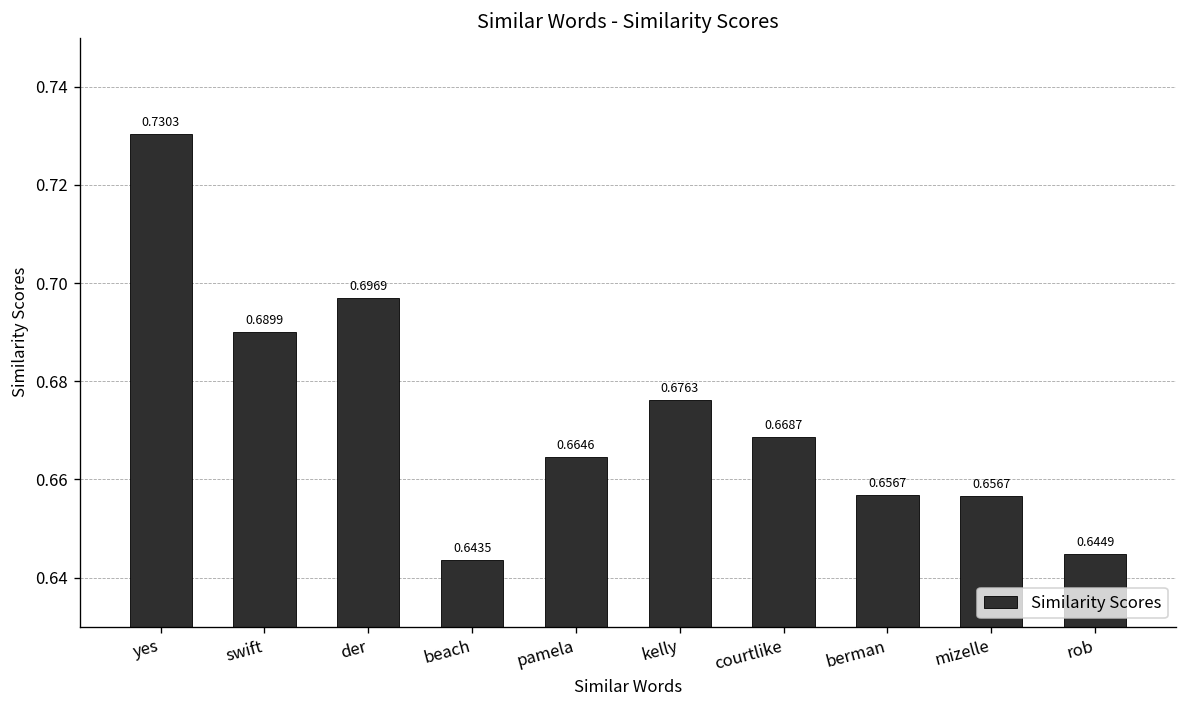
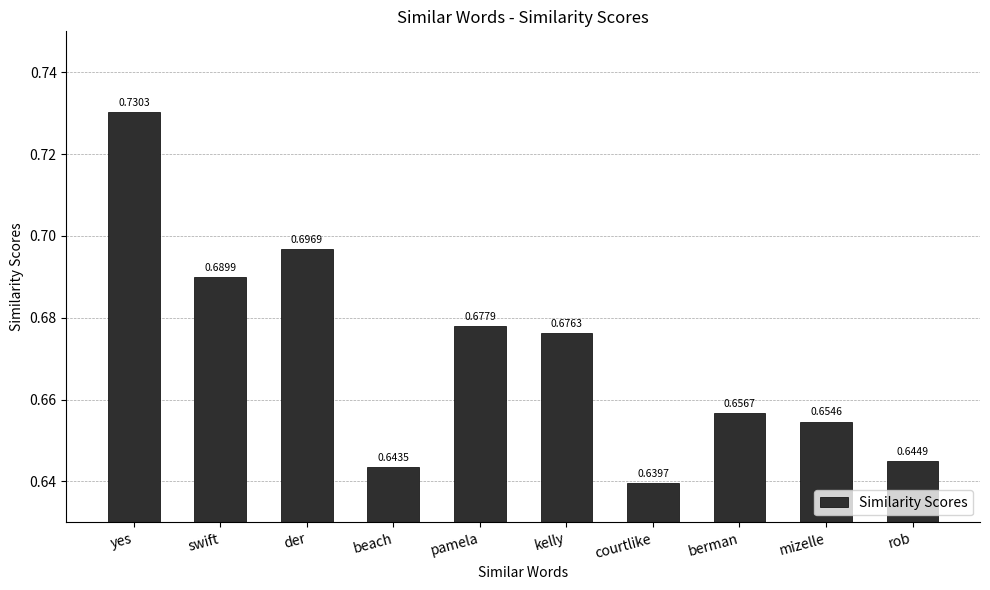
pamela: 0.6646 -> 0.6779
courtlike: 0.6687 -> 0.6397
mizelle: 0.6567 -> 0.6546
